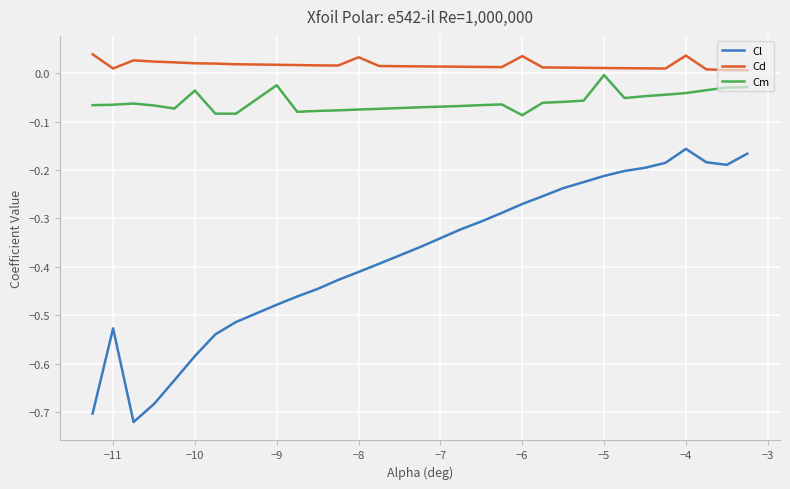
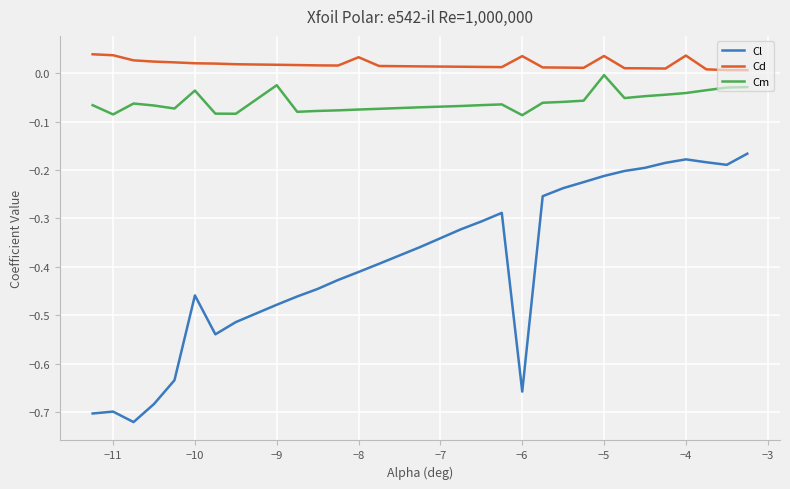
Cl, −11: -0.53 -> -0.70
Cd, −11: 0.01 -> 0.04
Cm, −11: -0.07 -> -0.09
Cl, −10: -0.58 -> -0.46
Cl, −6: -0.27 -> -0.66
Cd, −5: 0.01 -> 0.04
Cl, −4: -0.16 -> -0.18
